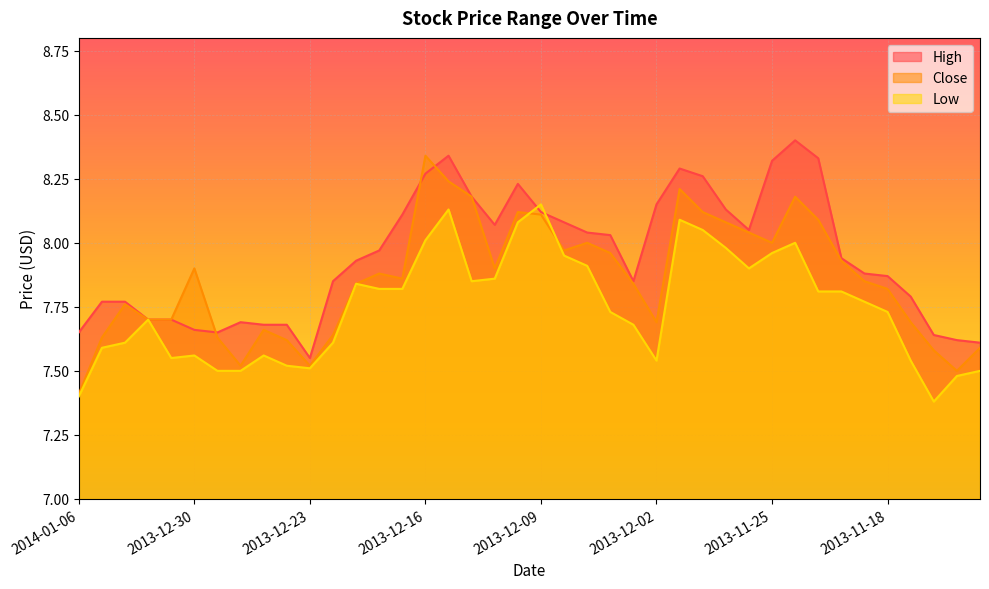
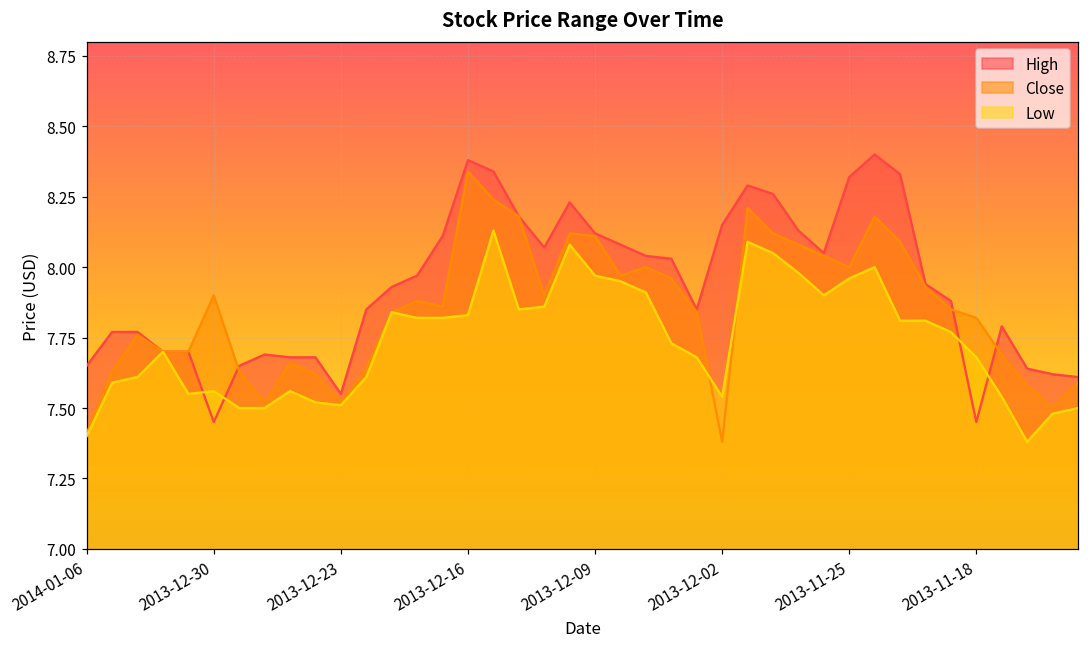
High, 2013-12-30: 7.66 -> 7.45
High, 2013-12-16: 8.27 -> 8.38
Low, 2013-12-16: 8.01 -> 7.83
Low, 2013-12-09: 8.15 -> 7.97
Close, 2013-12-02: 7.69 -> 7.38
High, 2013-11-18: 7.87 -> 7.45
Low, 2013-11-18: 7.73 -> 7.68
